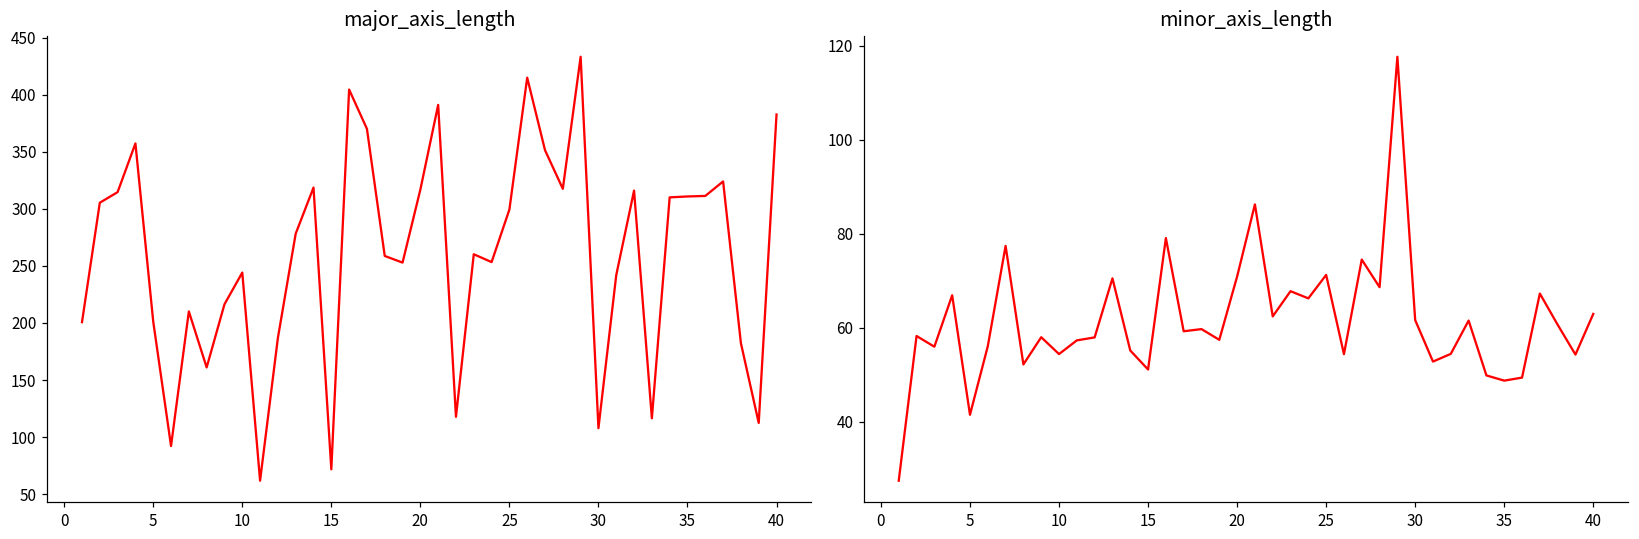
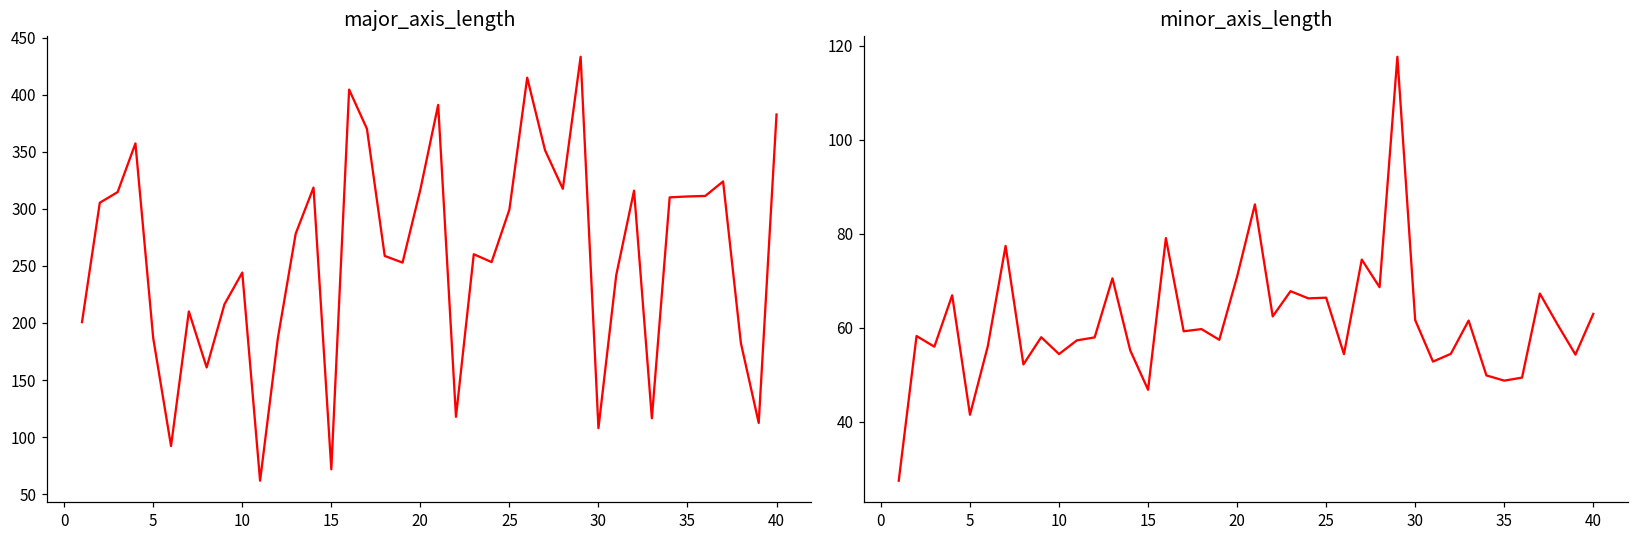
major_axis_length, 5: 201 -> 187
minor_axis_length, 15: 51 -> 47
minor_axis_length, 25: 71 -> 66
